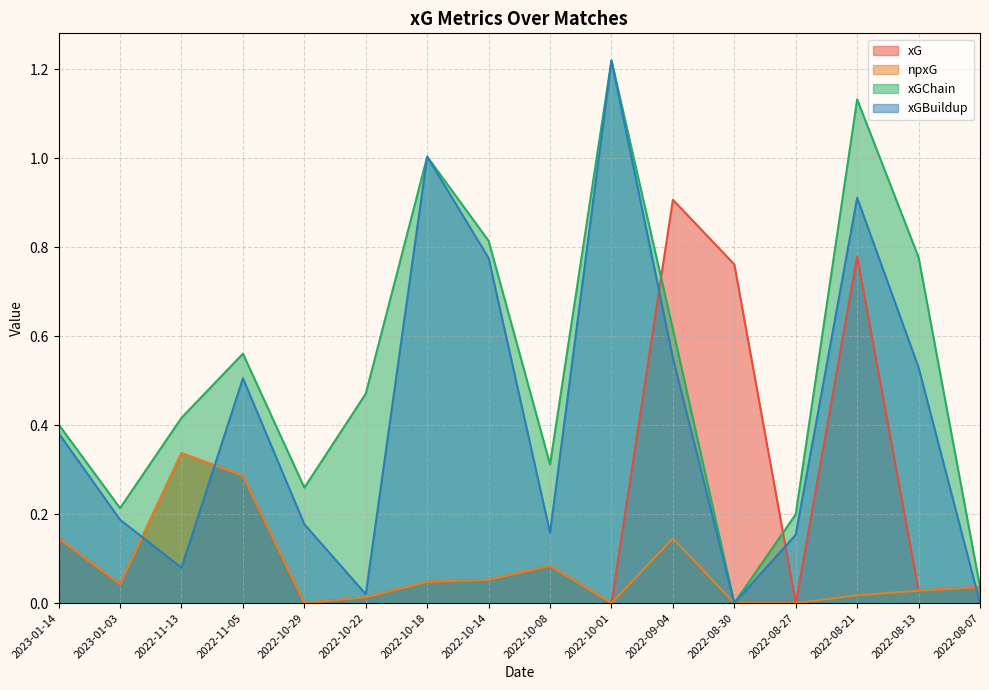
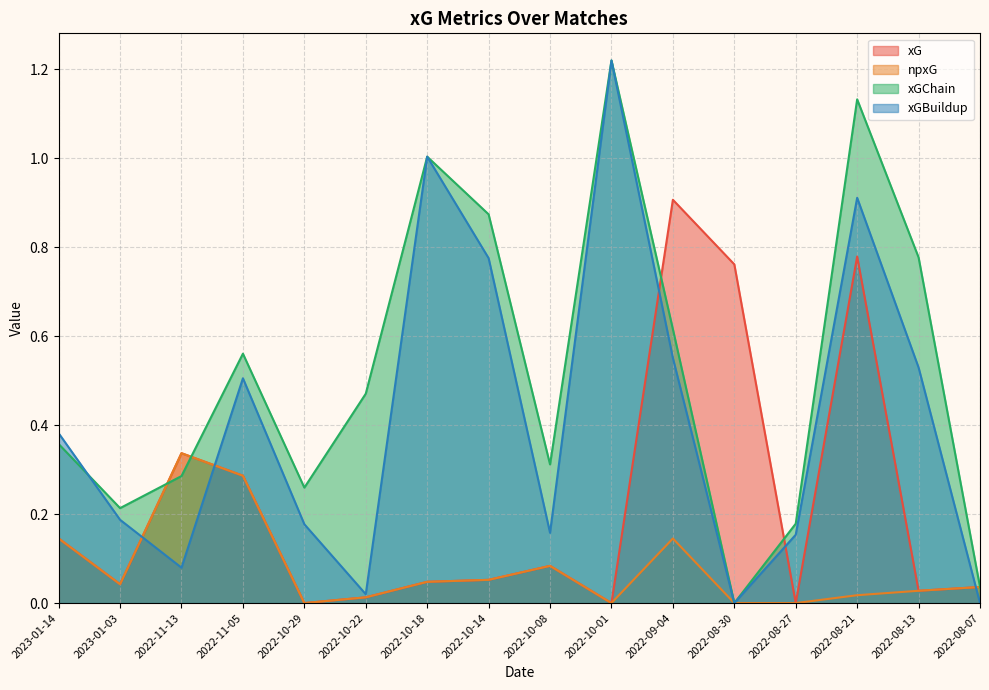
xGChain, 2023-01-14: 0.40 -> 0.36
xGChain, 2022-11-13: 0.42 -> 0.29
xGChain, 2022-10-14: 0.81 -> 0.87
xGChain, 2022-08-27: 0.20 -> 0.18
